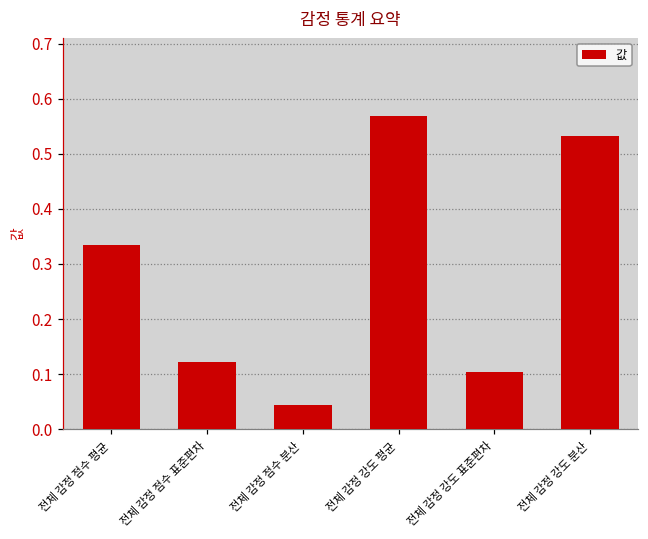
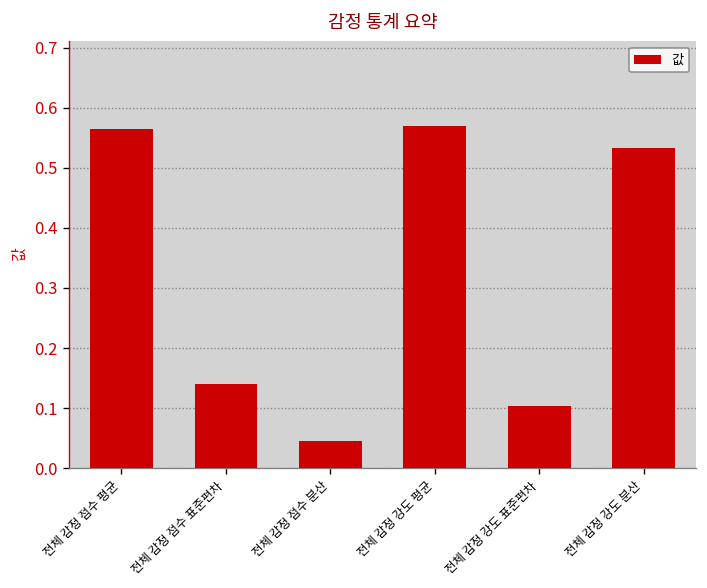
전체 감정 점수 평균: 0.33 -> 0.56
전체 감정 점수 표준편차: 0.12 -> 0.14
